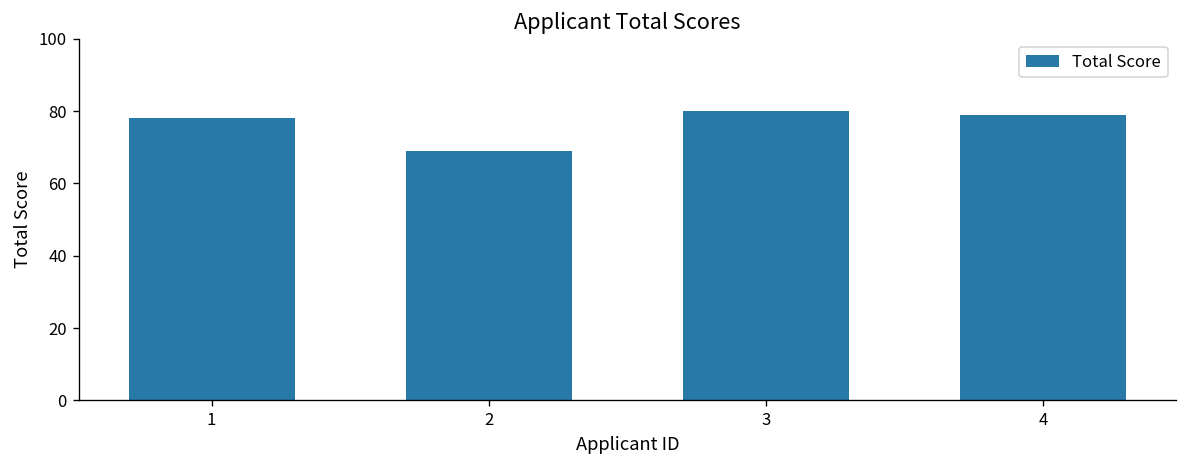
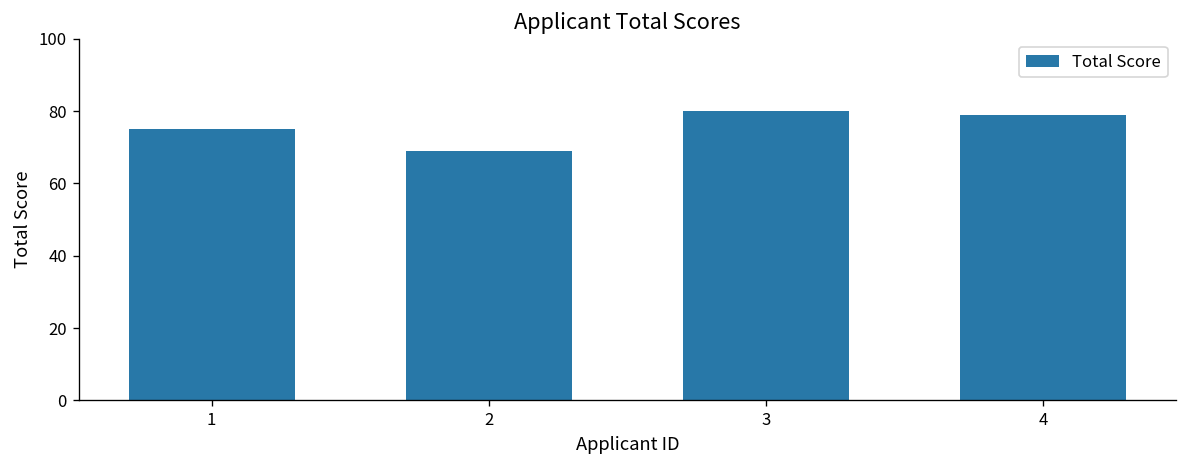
1: 78 -> 75
